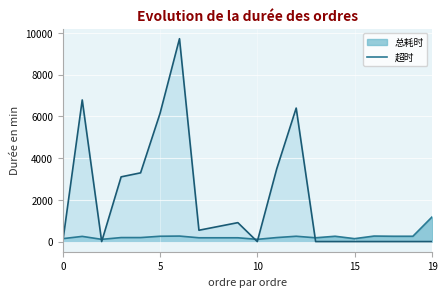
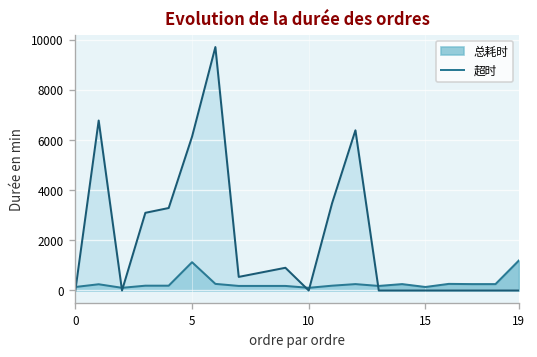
总耗时, 5: 300 -> 1100
